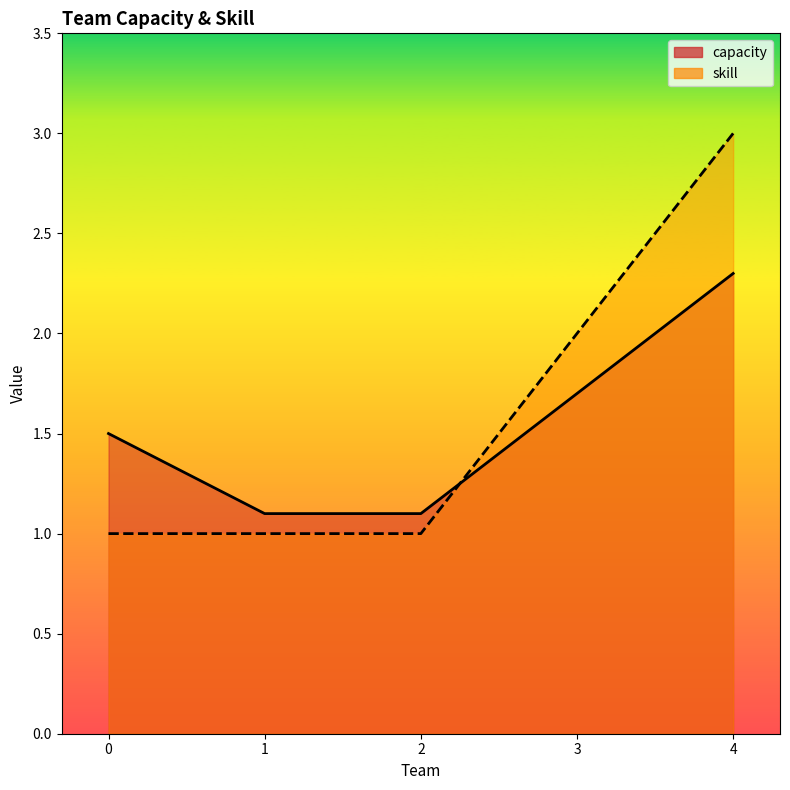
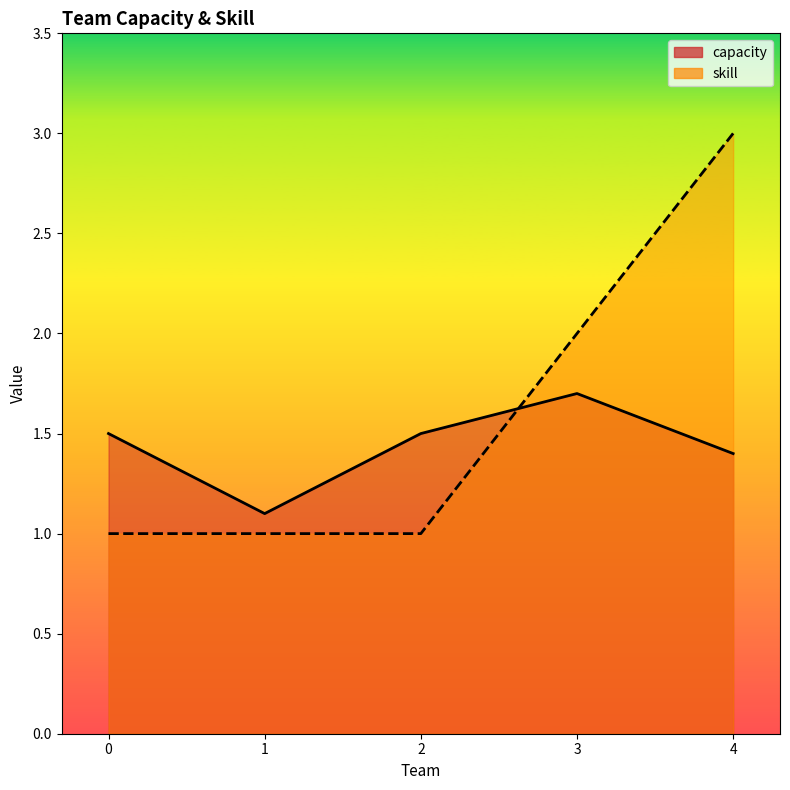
capacity, 2: 1.1 -> 1.5
capacity, 4: 2.3 -> 1.4
